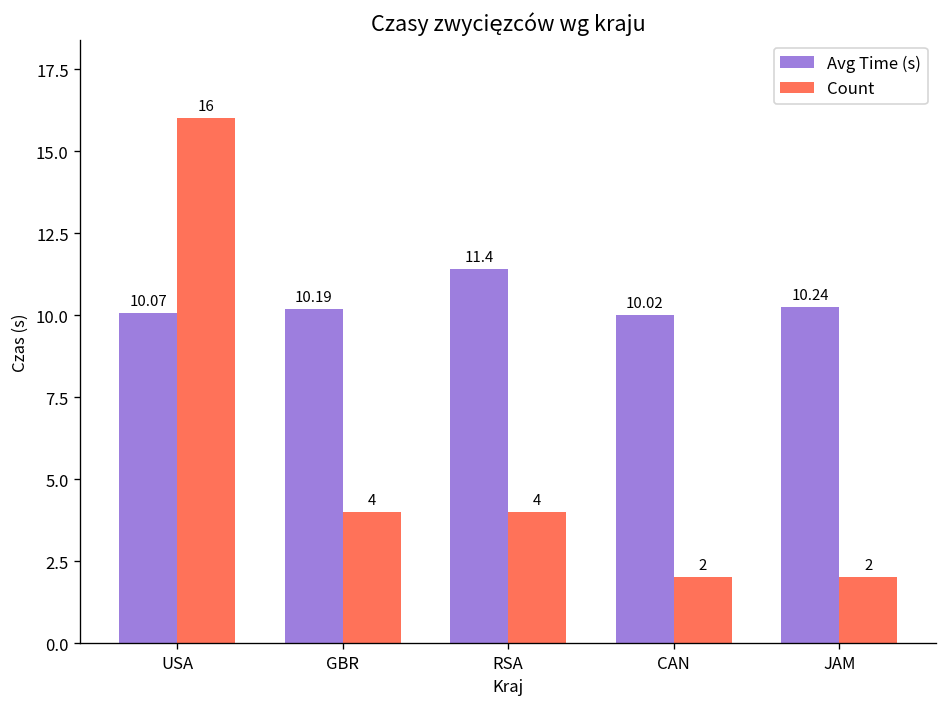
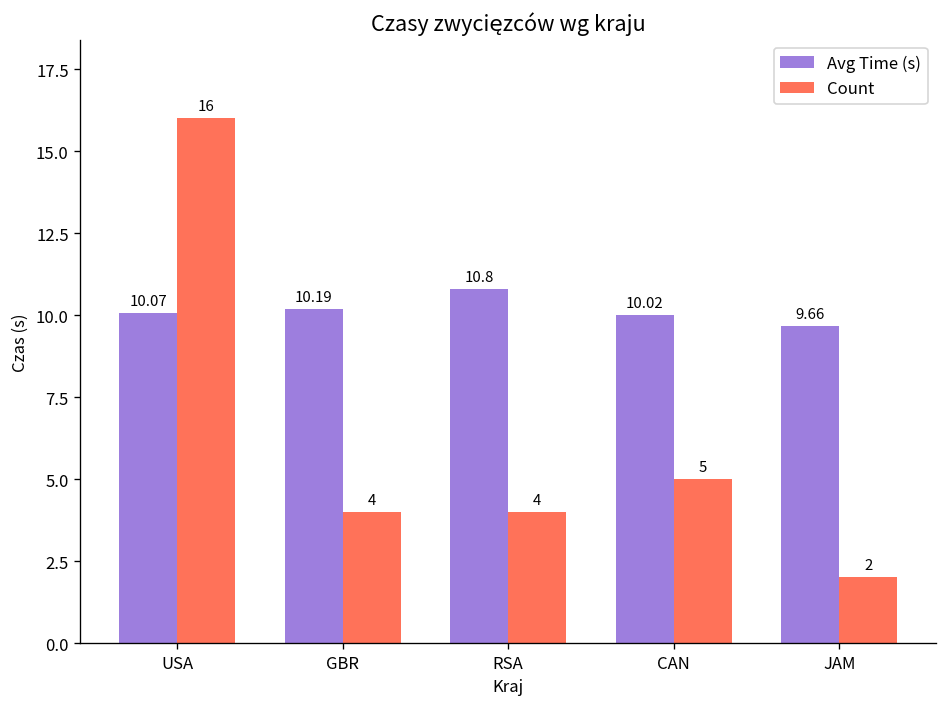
Avg Time (s), RSA: 11.4 -> 10.8
Count, CAN: 2 -> 5
Avg Time (s), JAM: 10.24 -> 9.66
